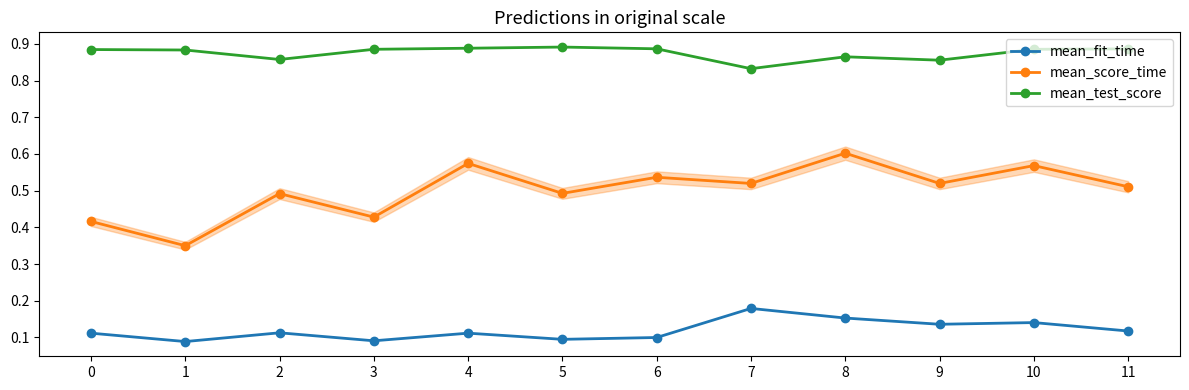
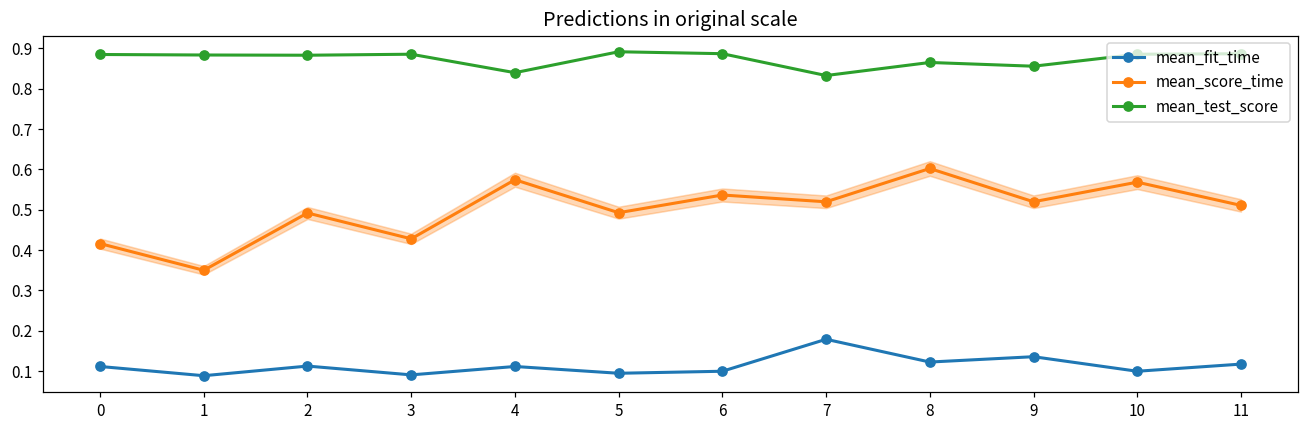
mean_test_score, 2: 0.86 -> 0.88
mean_test_score, 4: 0.89 -> 0.84
mean_fit_time, 8: 0.15 -> 0.12
mean_fit_time, 10: 0.14 -> 0.10
